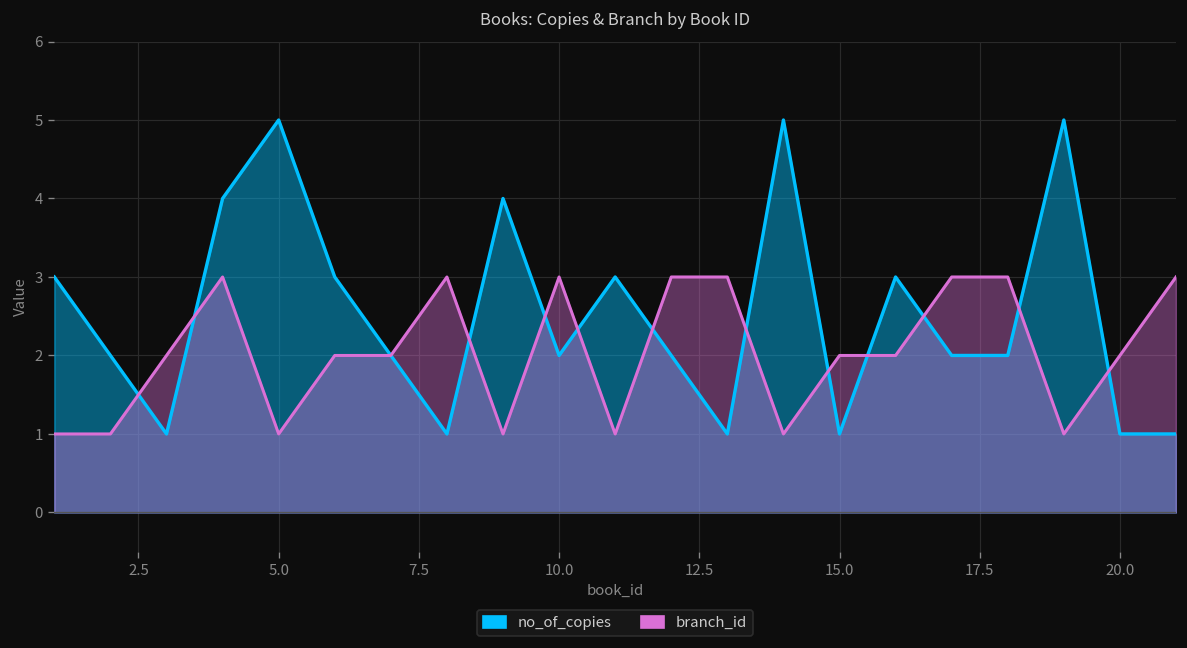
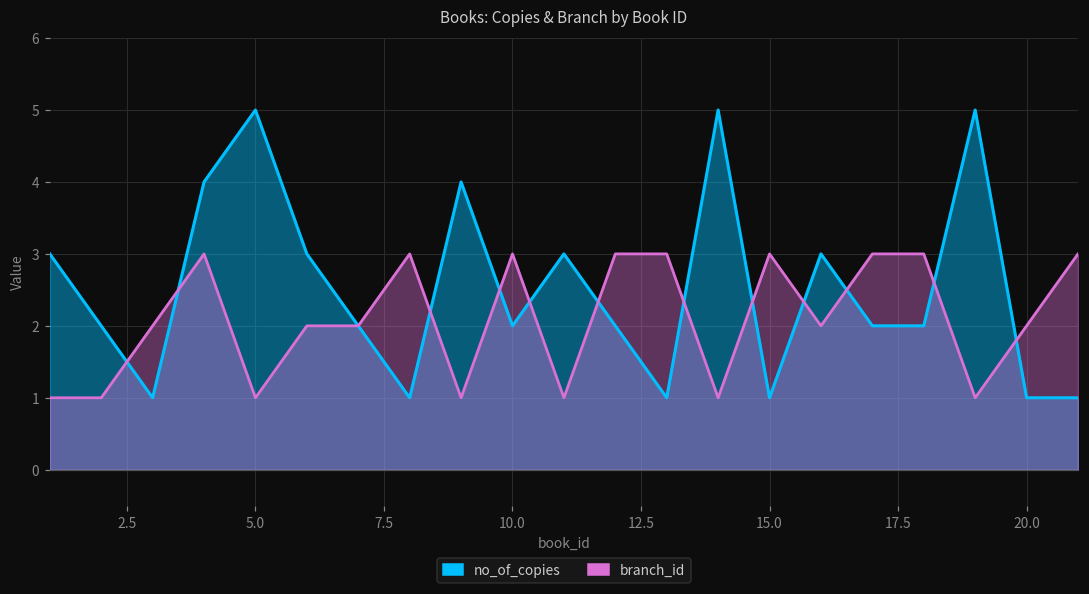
branch_id, 15.0: 2 -> 3
